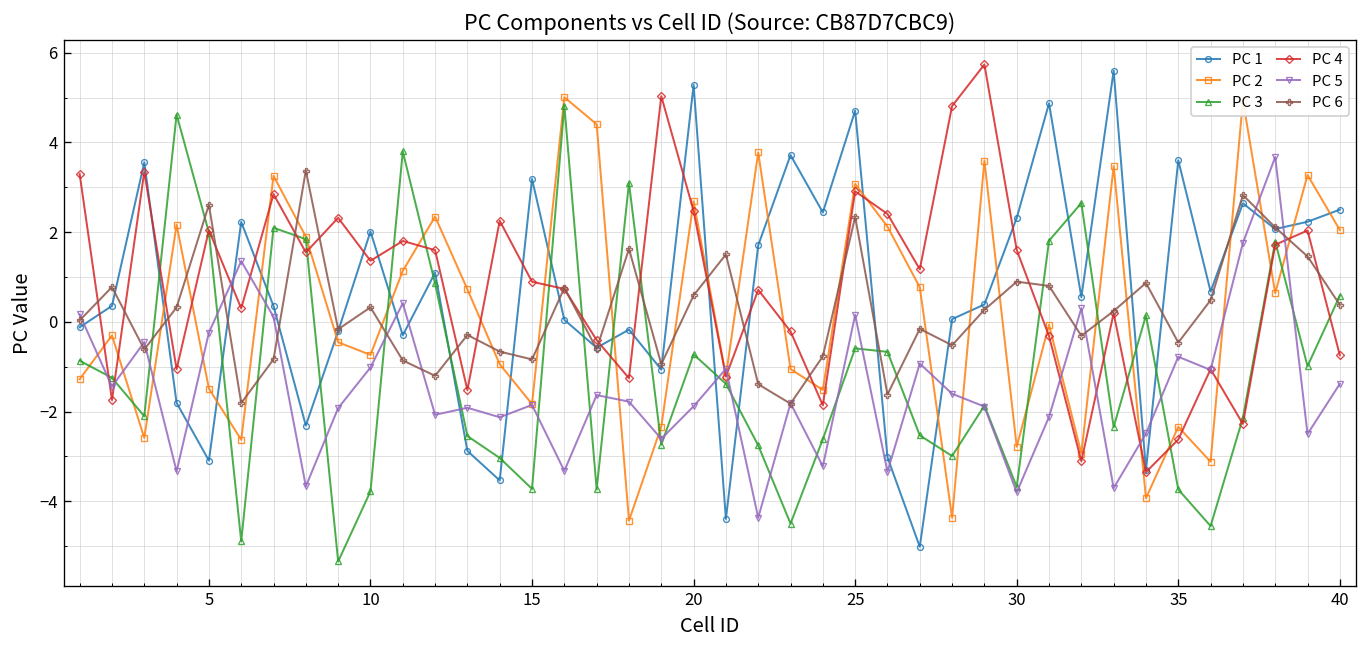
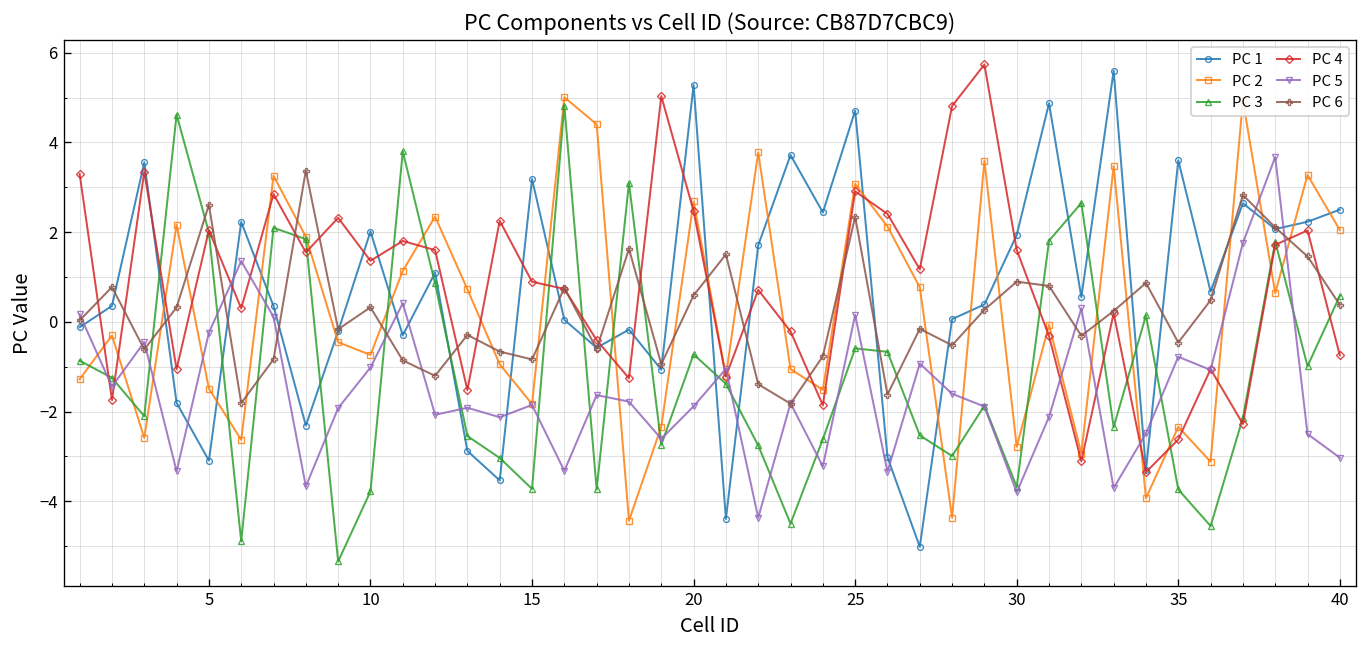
PC 1, 30: 2.3 -> 1.9
PC 5, 40: -1.4 -> -3.0
